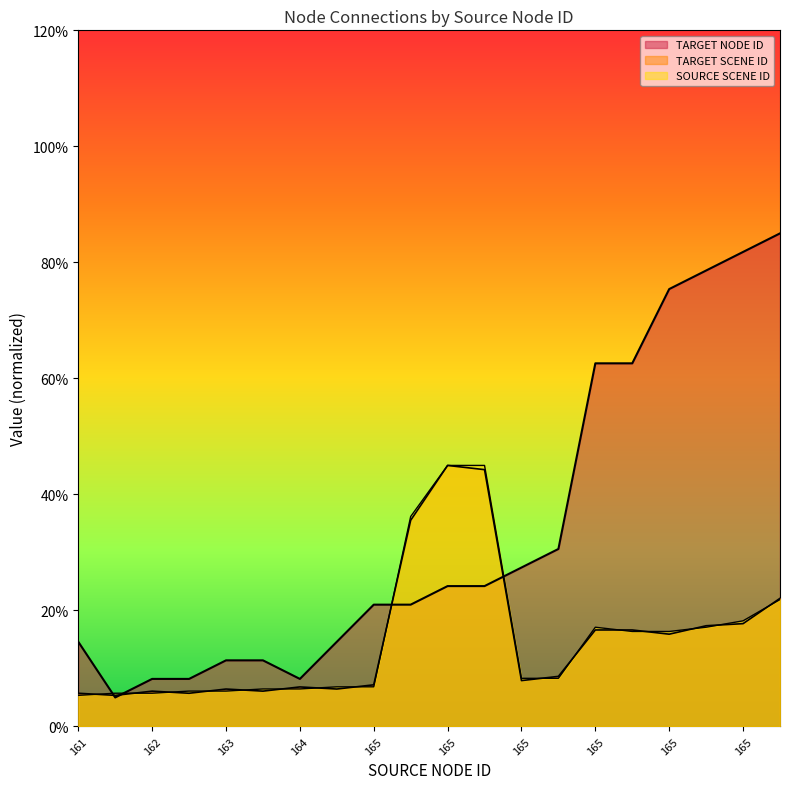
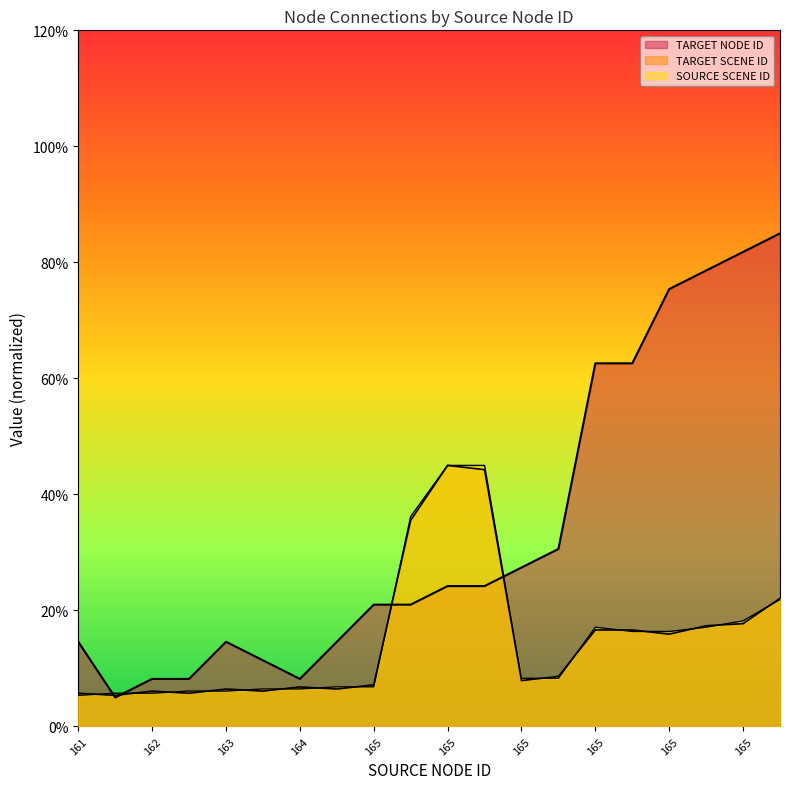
TARGET NODE ID, 163: 11% -> 15%
